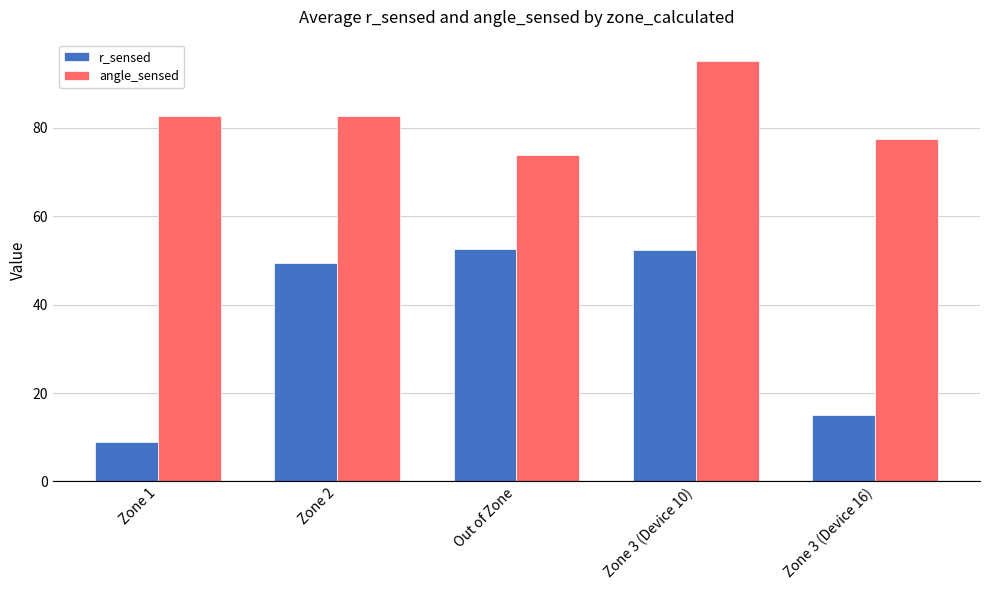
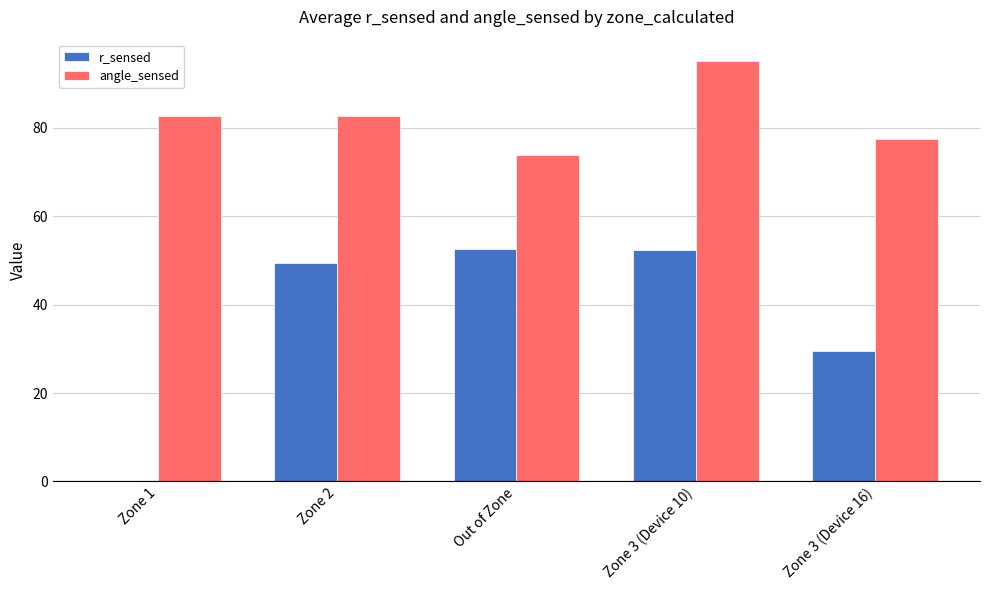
r_sensed, Zone 1: 9 -> 0
r_sensed, Zone 3 (Device 16): 15 -> 30
